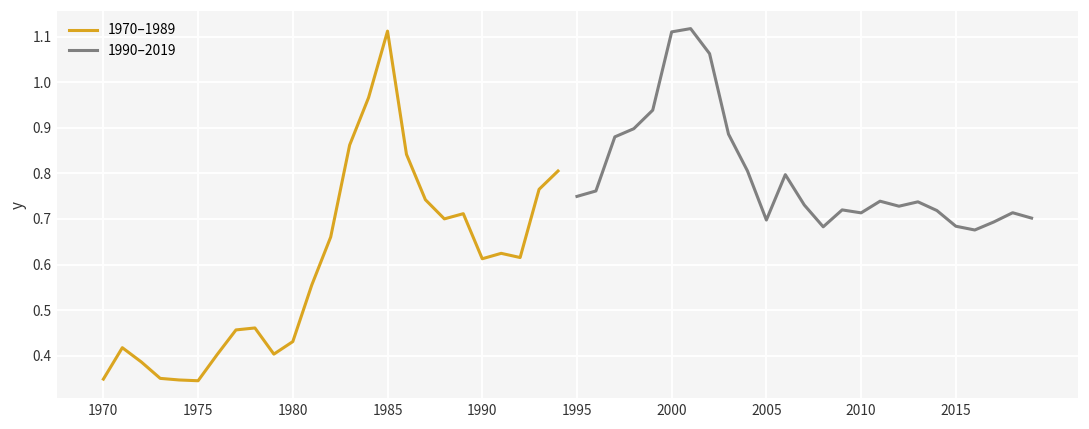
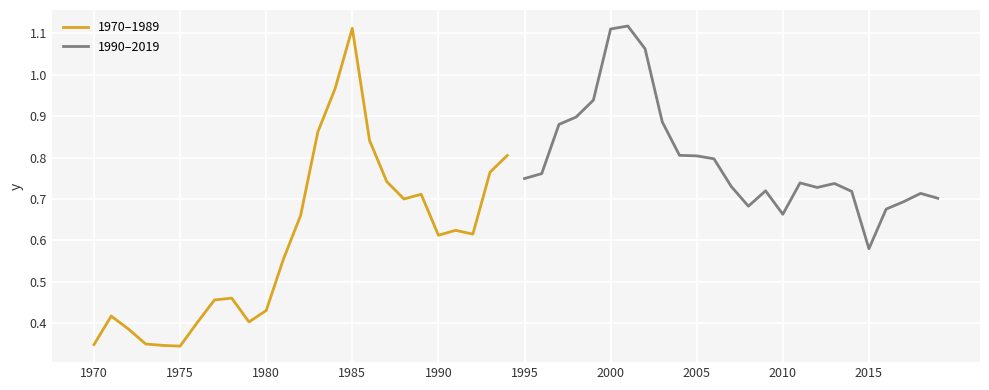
1990–2019, 2005: 0.70 -> 0.80
1990–2019, 2010: 0.71 -> 0.66
1990–2019, 2015: 0.68 -> 0.58
